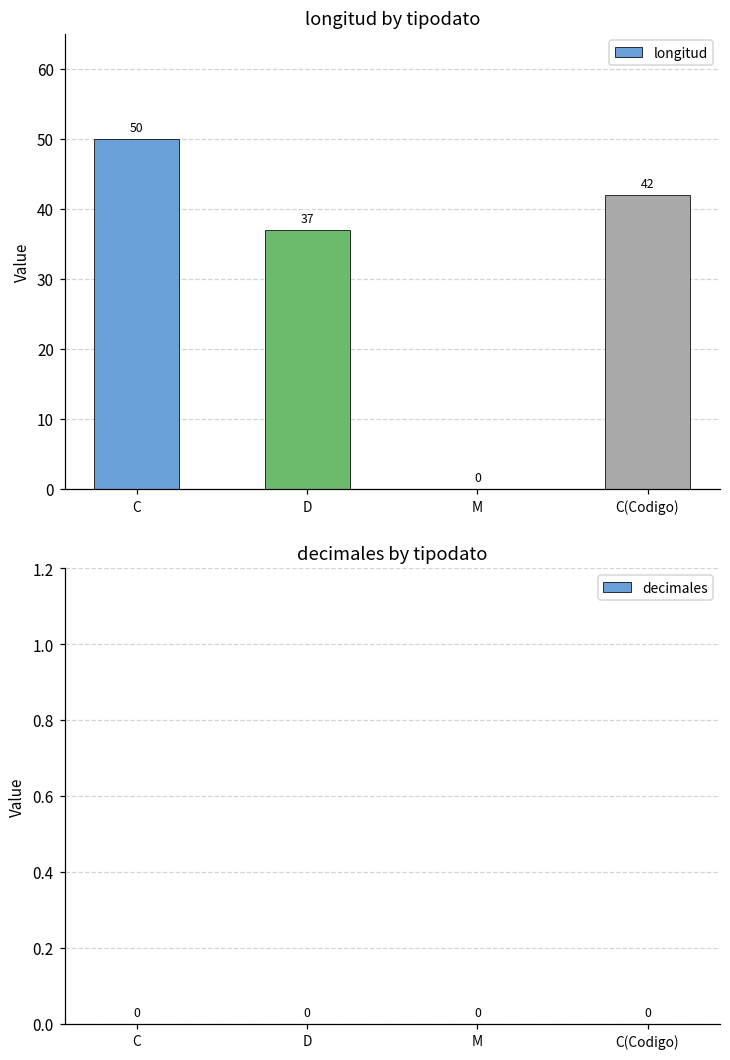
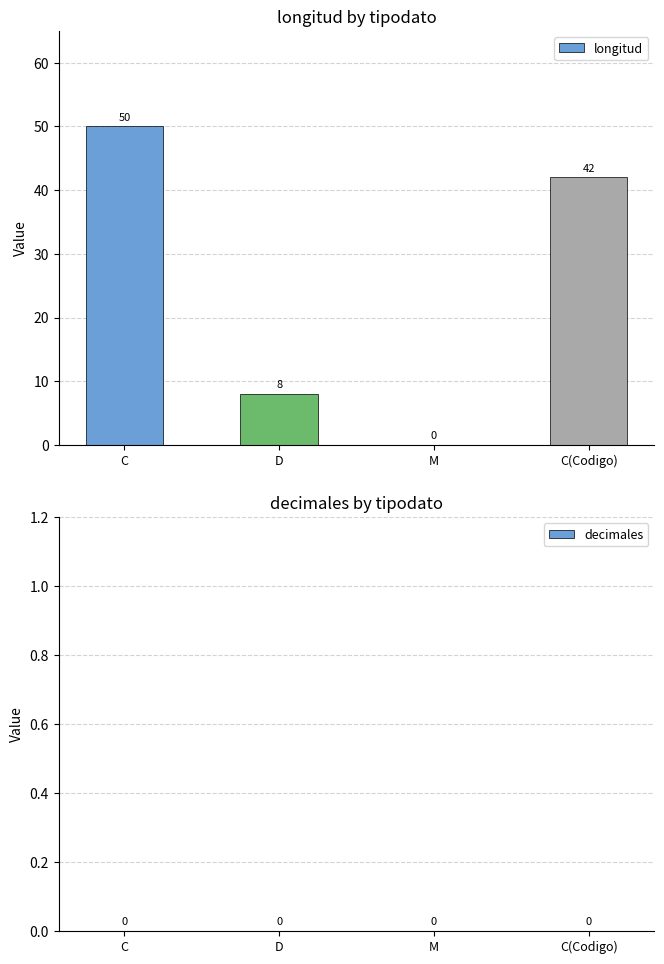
longitud by tipodato, D: 37 -> 8
